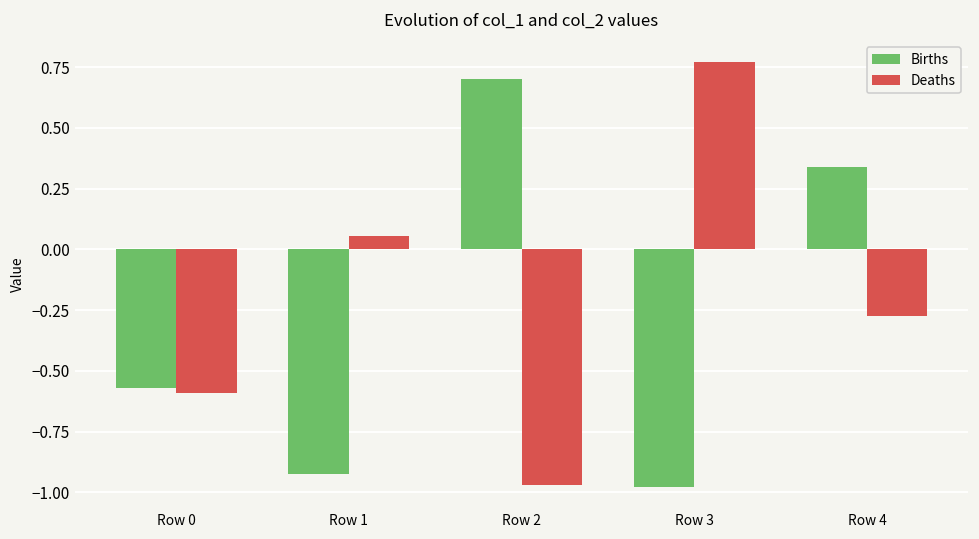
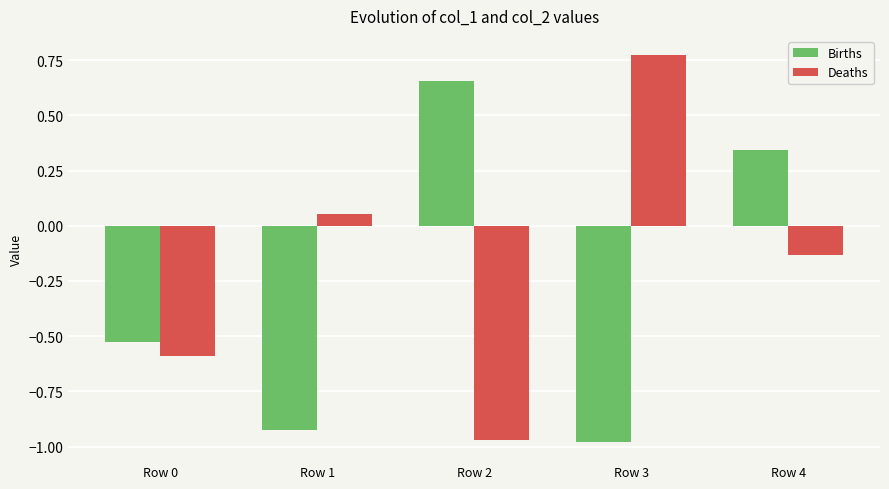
Births, Row 0: -0.57 -> -0.53
Births, Row 2: 0.70 -> 0.66
Deaths, Row 4: -0.27 -> -0.13
